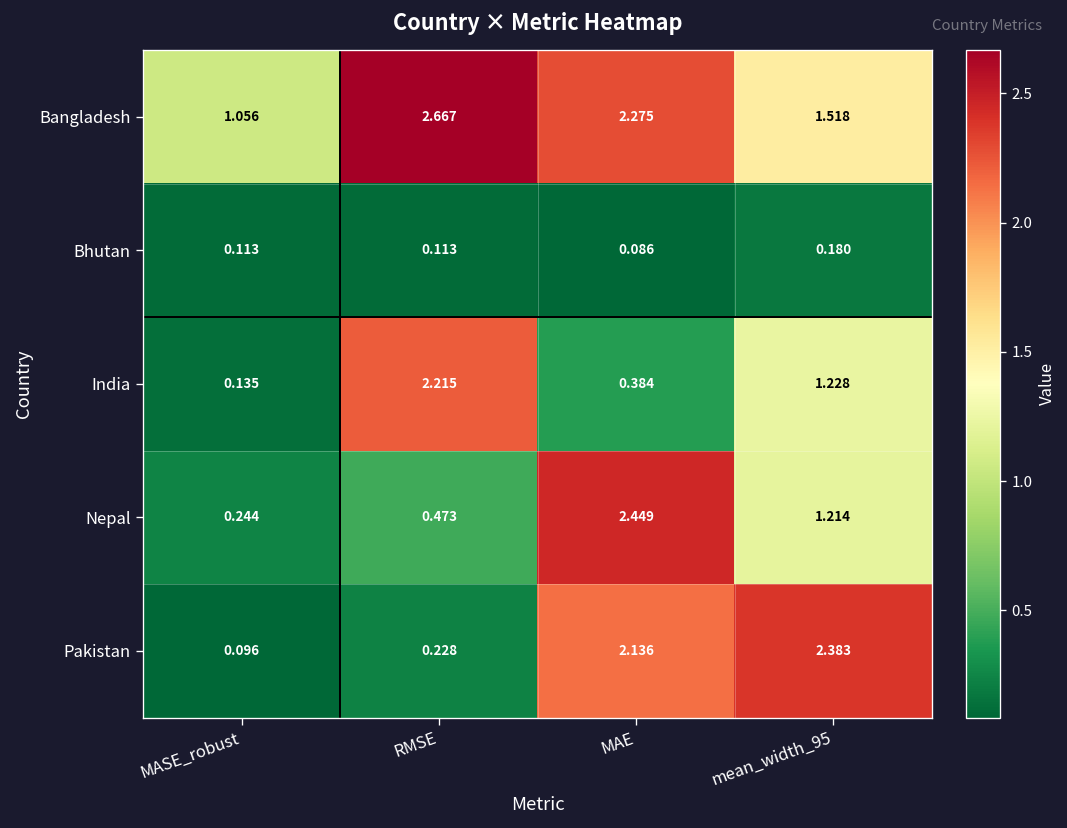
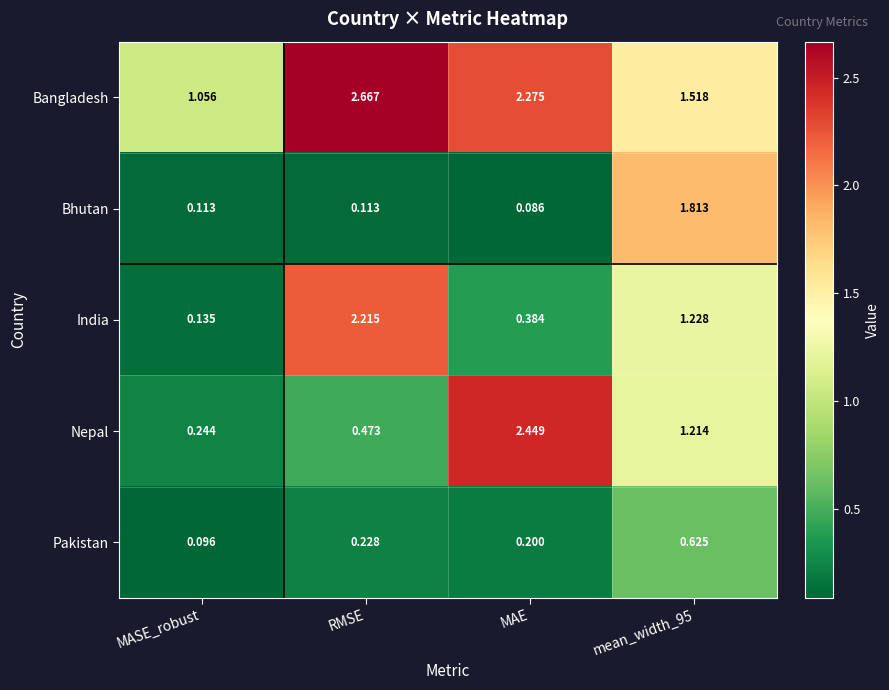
Bhutan, mean_width_95: 0.180 -> 1.813
Pakistan, MAE: 2.136 -> 0.200
Pakistan, mean_width_95: 2.383 -> 0.625
